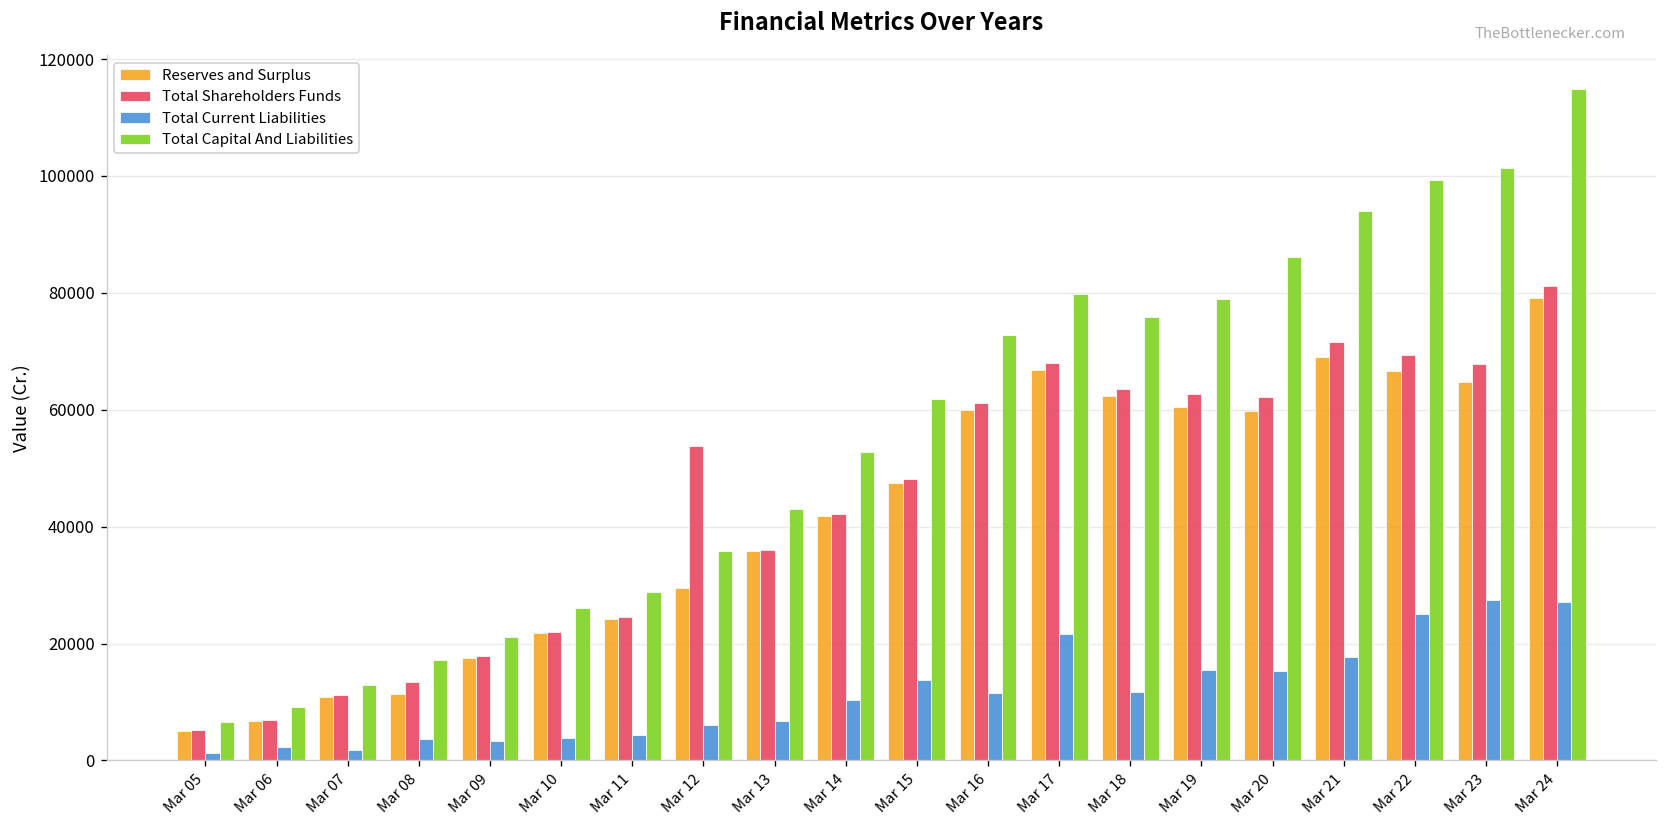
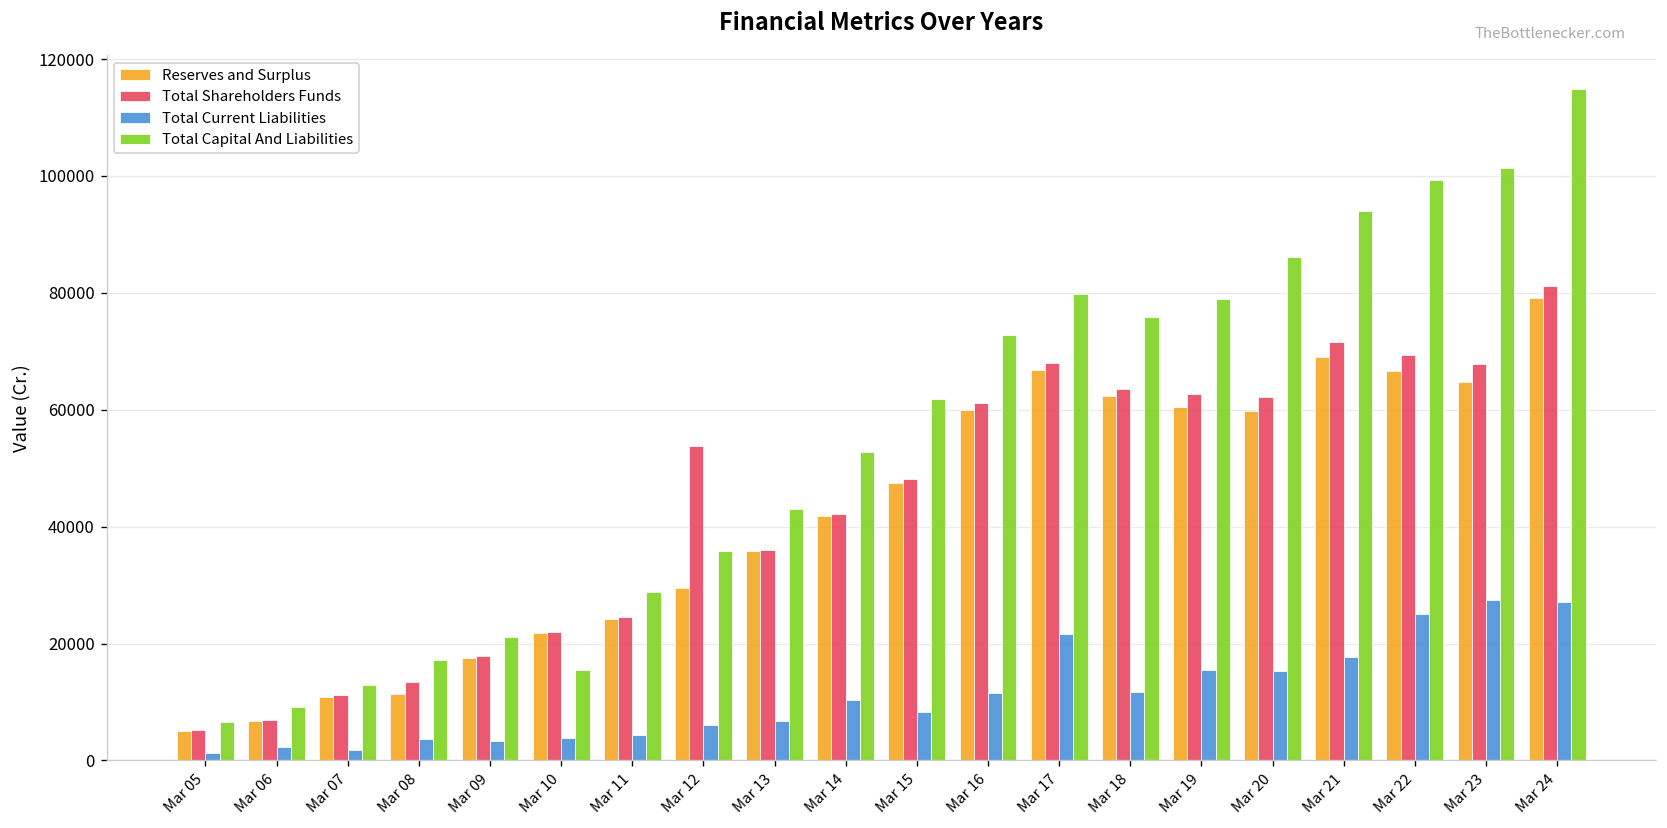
Total Capital And Liabilities, Mar 10: 26000 -> 15000
Total Current Liabilities, Mar 15: 14000 -> 8000
